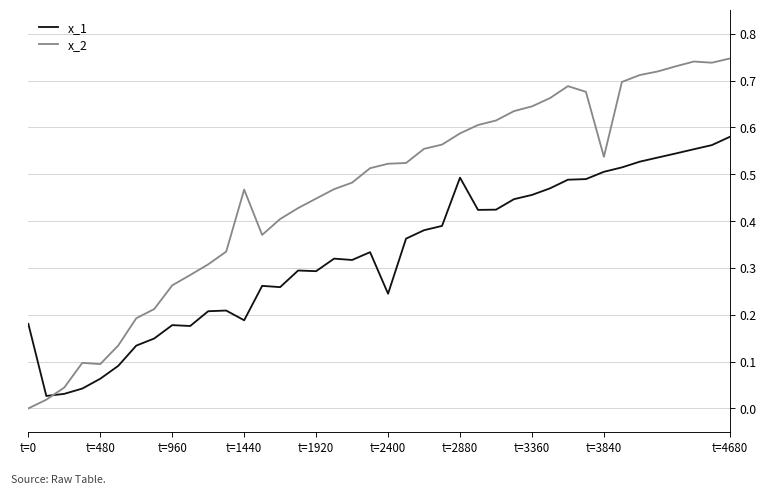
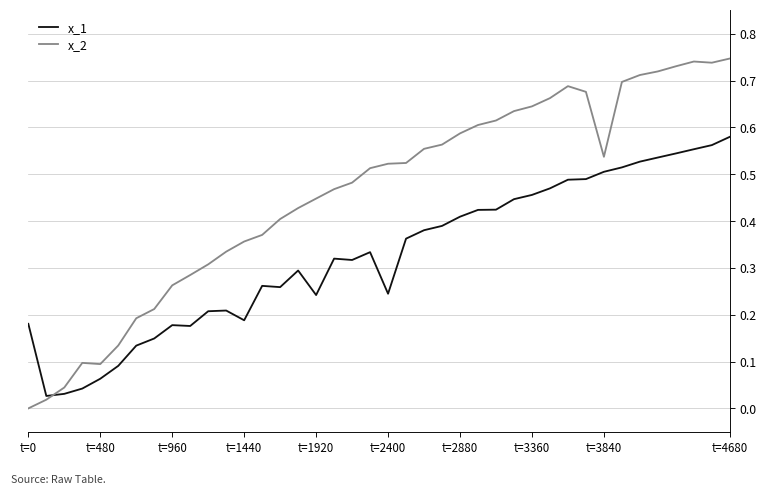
x_2, t=1440: 0.47 -> 0.36
x_1, t=1920: 0.29 -> 0.24
x_1, t=2880: 0.49 -> 0.41
